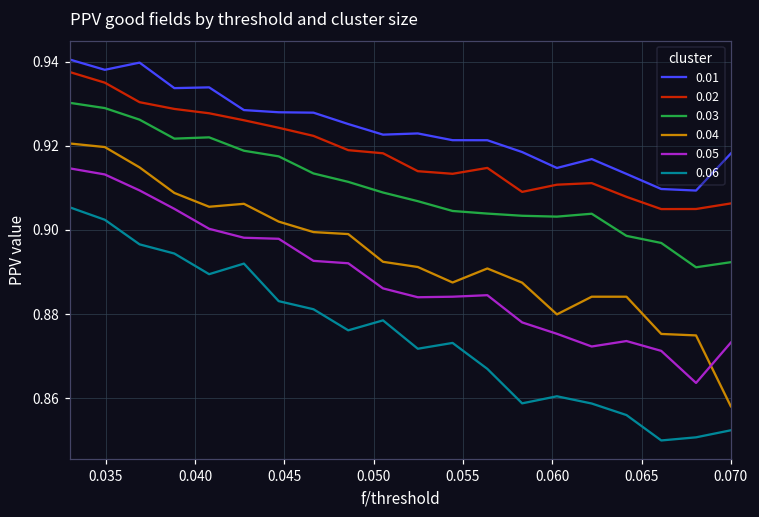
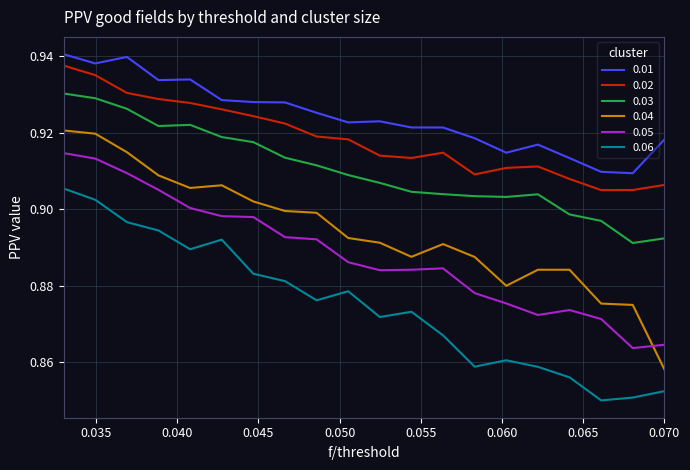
0.05, 0.070: 0.873 -> 0.865
